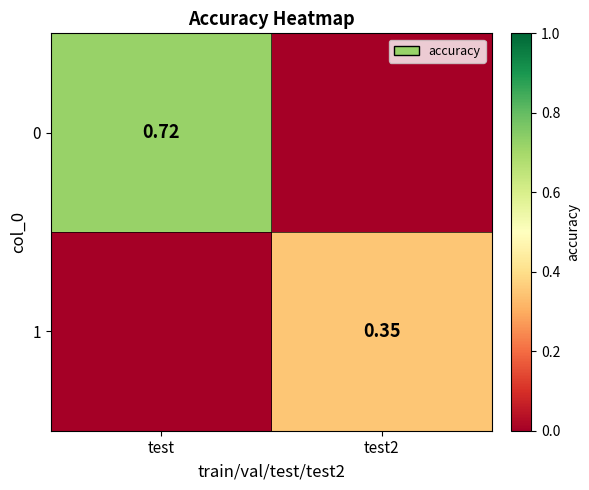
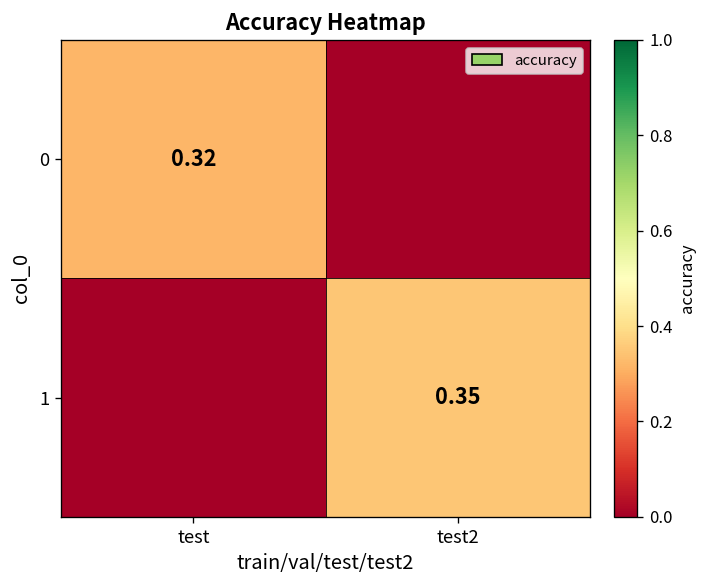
0, test: 0.72 -> 0.32
